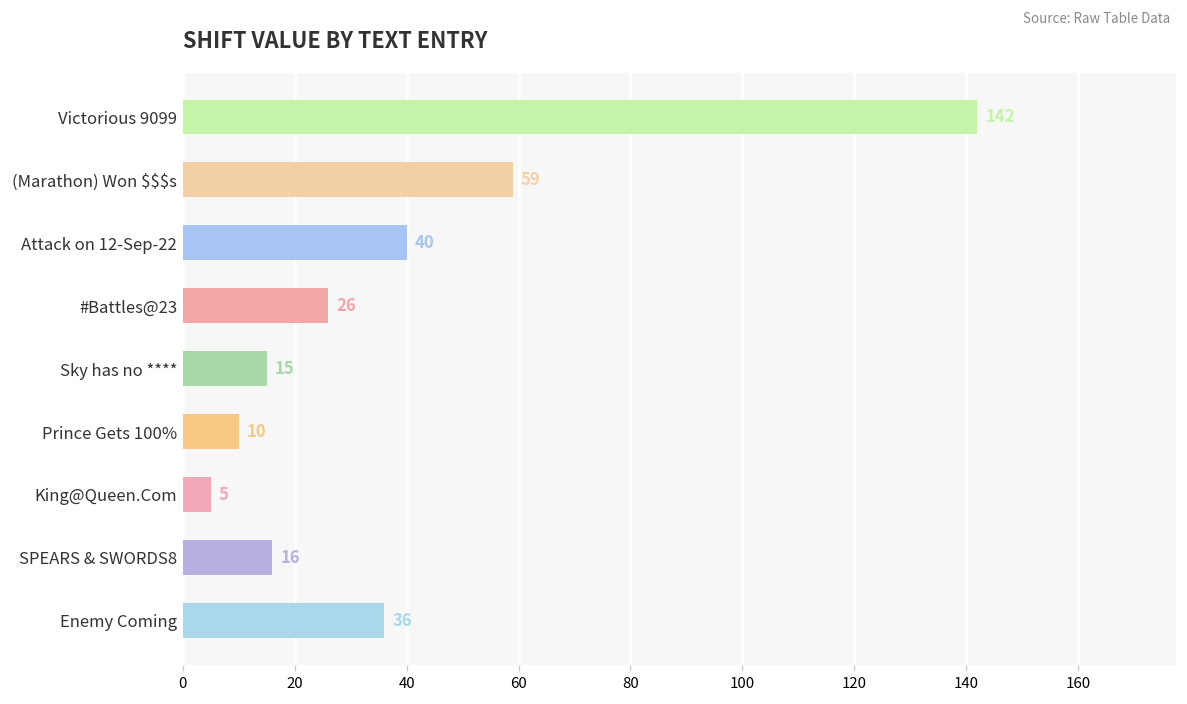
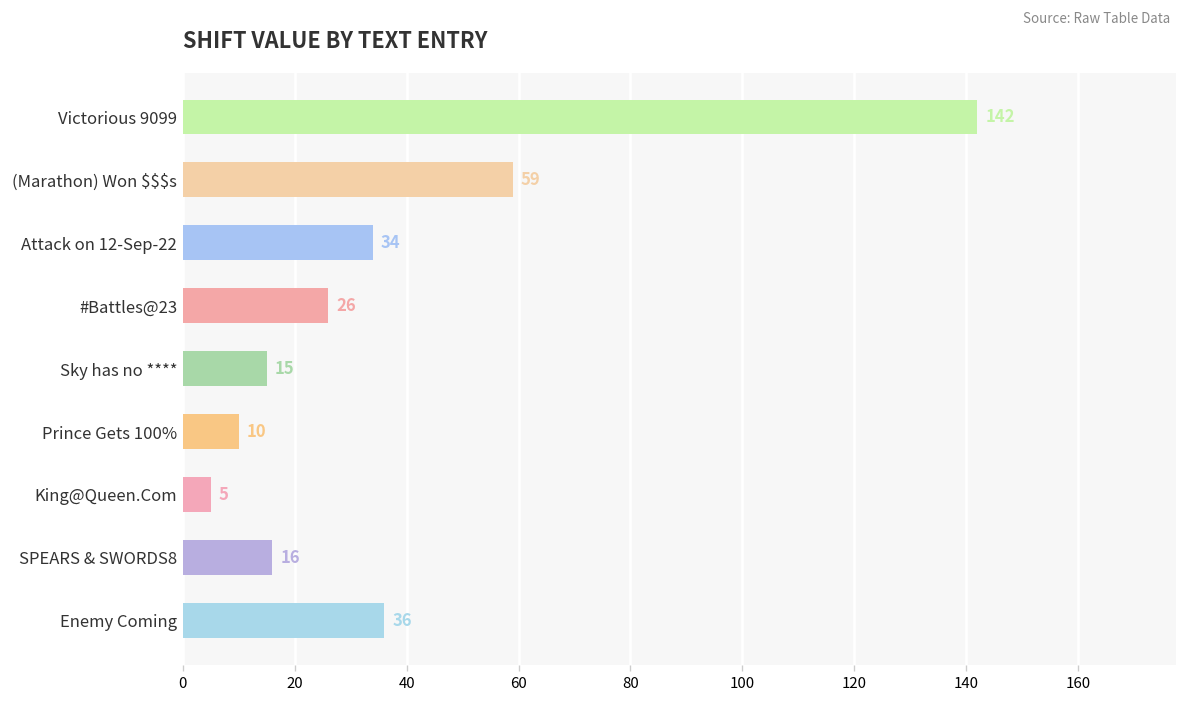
Attack on 12-Sep-22: 40 -> 34
